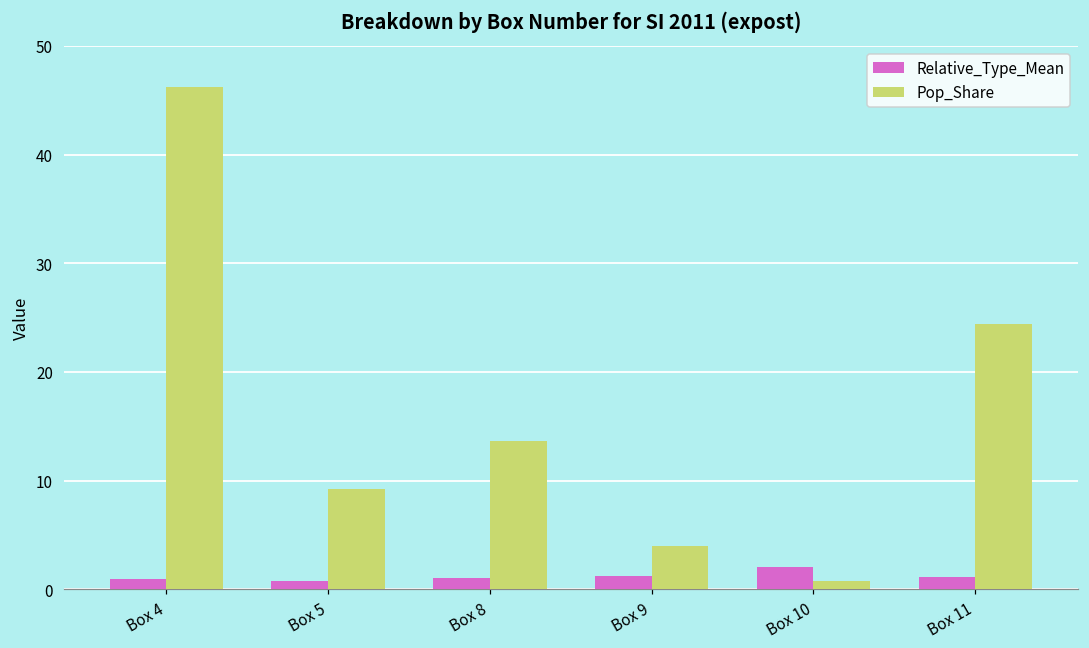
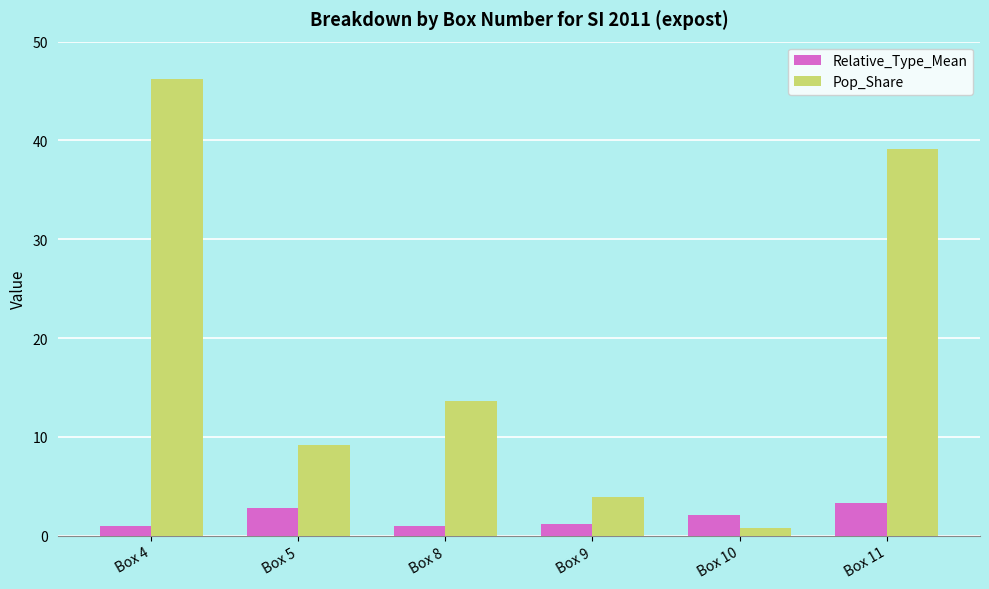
Relative_Type_Mean, Box 5: 1 -> 3
Relative_Type_Mean, Box 11: 1 -> 3
Pop_Share, Box 11: 24 -> 39
